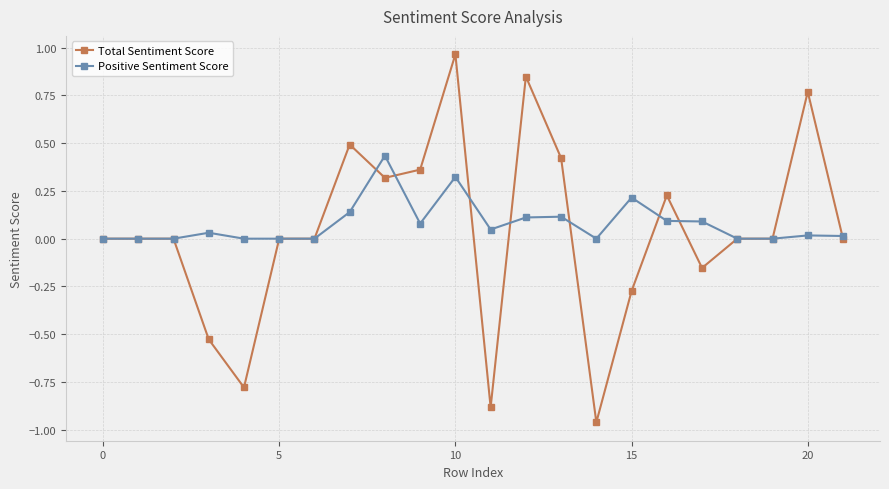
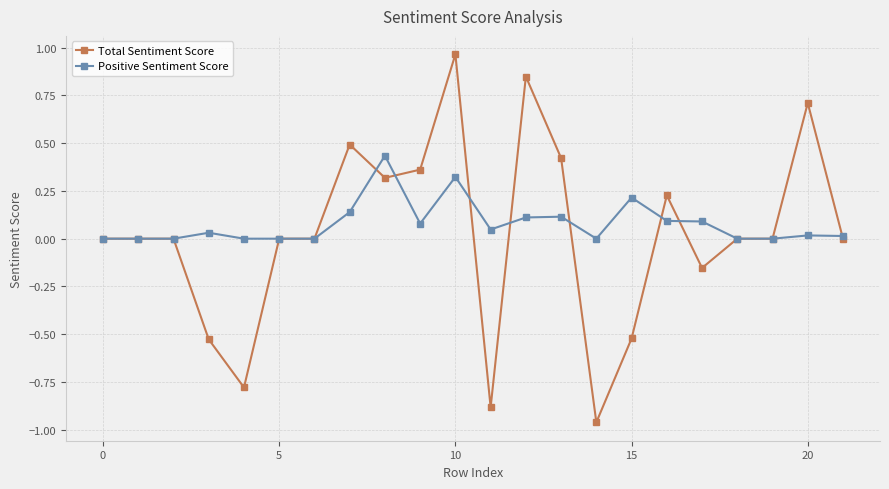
Total Sentiment Score, 15: -0.27 -> -0.52
Total Sentiment Score, 20: 0.77 -> 0.71
